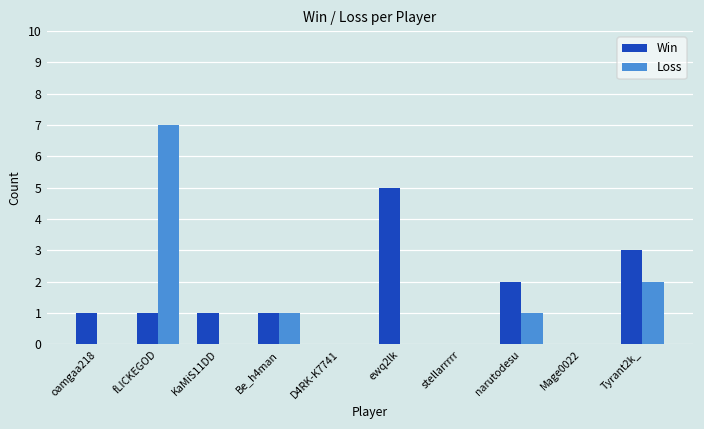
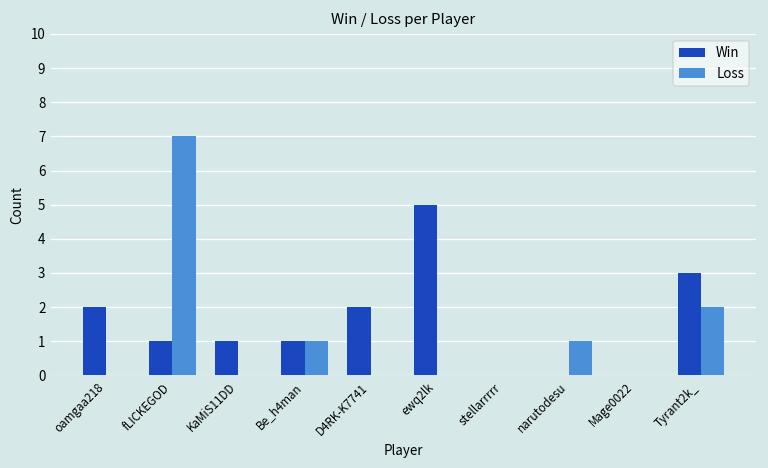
Win, oamgaa218: 1 -> 2
Win, D4RK-K7741: 0 -> 2
Win, narutodesu: 2 -> 0
